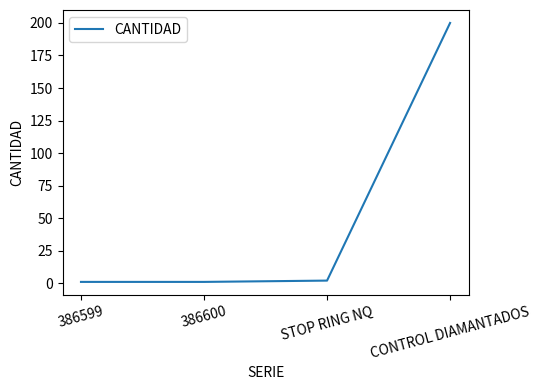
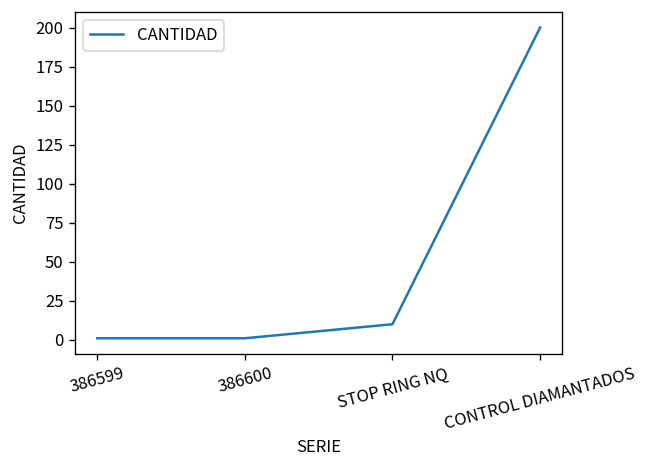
STOP RING NQ: 2 -> 10
